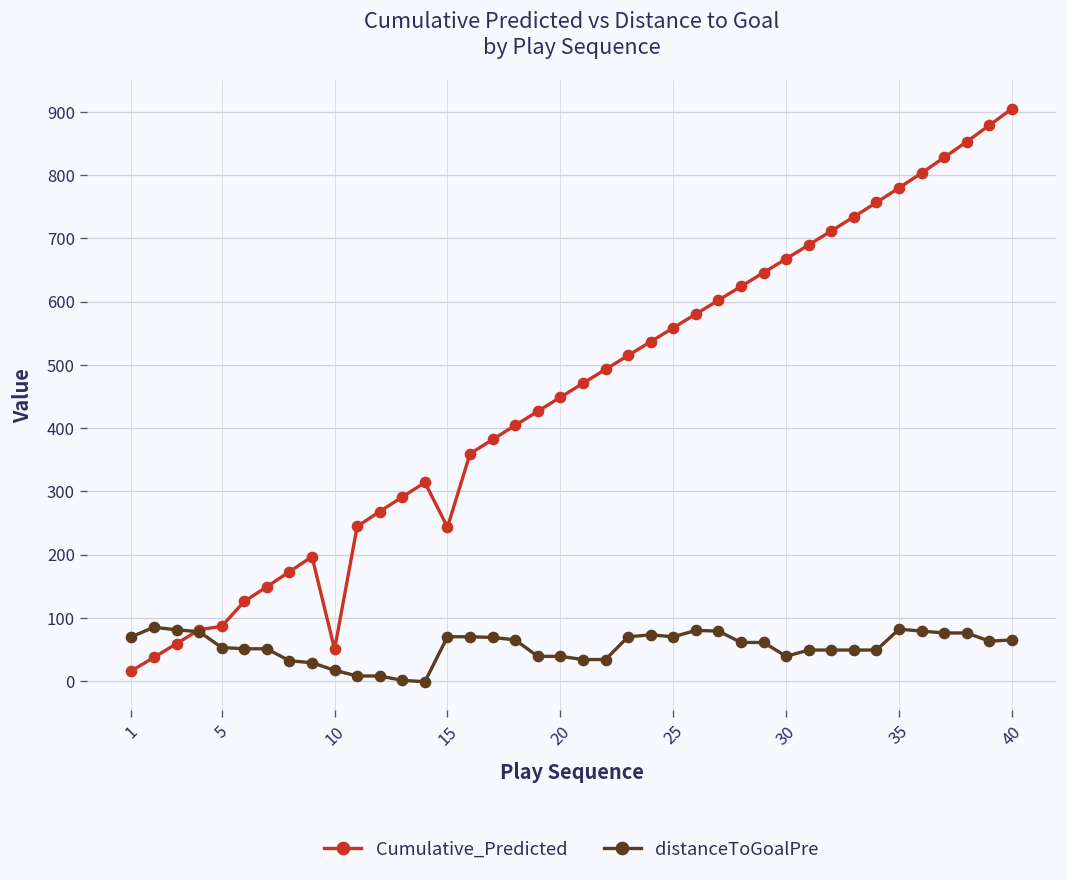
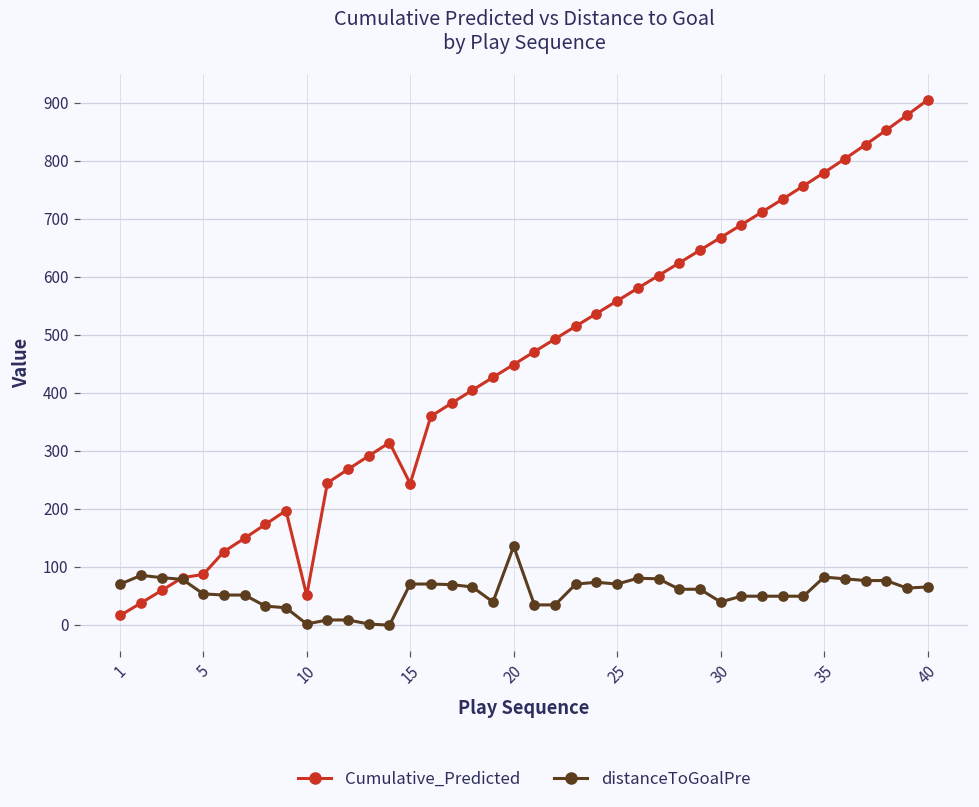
distanceToGoalPre, 10: 20 -> 0
distanceToGoalPre, 20: 40 -> 140
